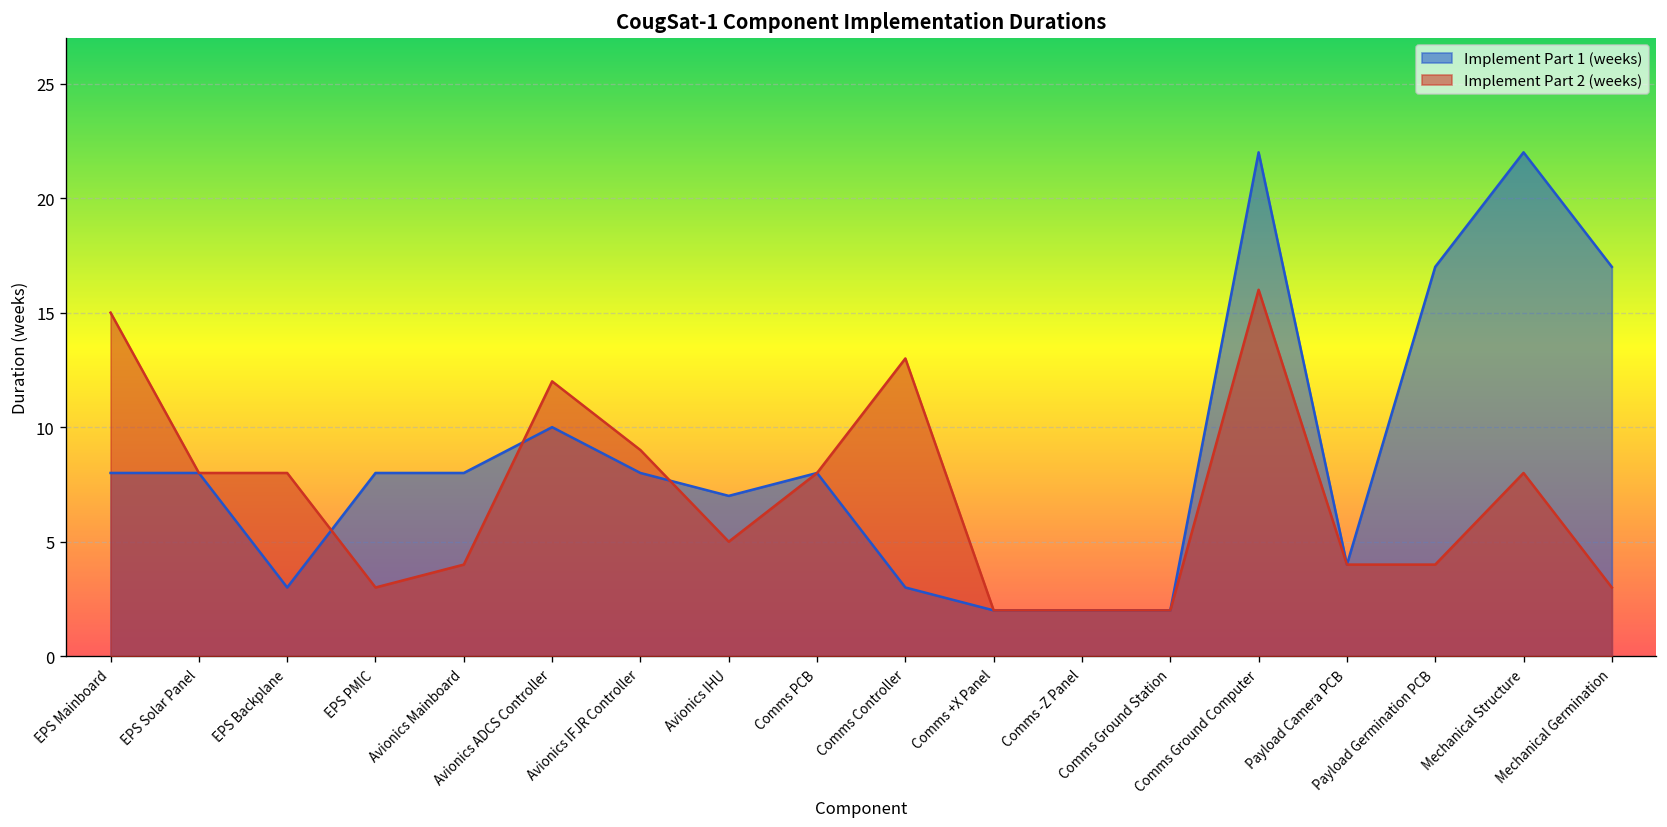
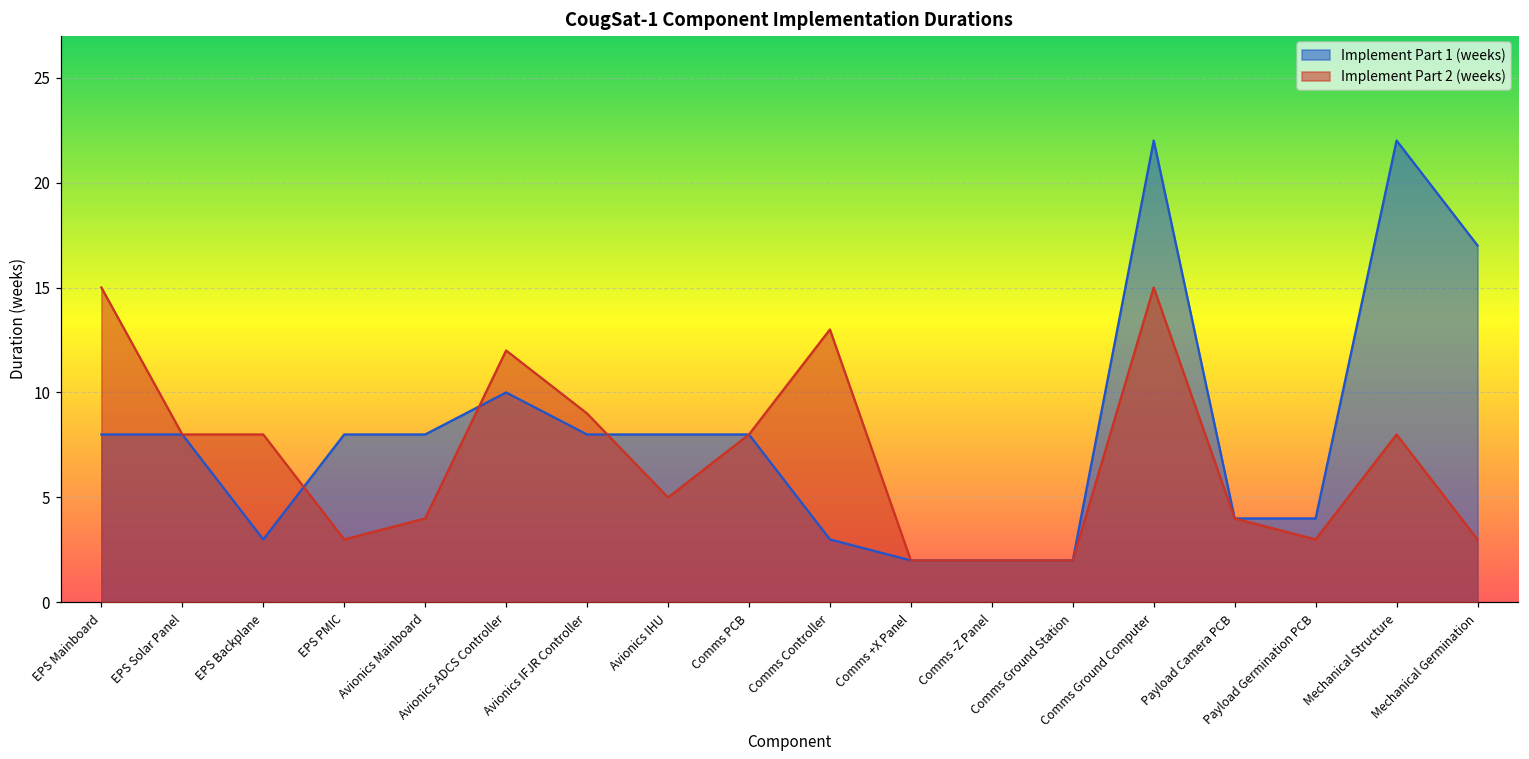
Implement Part 1 (weeks), Avionics IHU: 7 -> 8
Implement Part 2 (weeks), Comms Ground Computer: 16 -> 15
Implement Part 1 (weeks), Payload Germination PCB: 17 -> 4
Implement Part 2 (weeks), Payload Germination PCB: 4 -> 3
